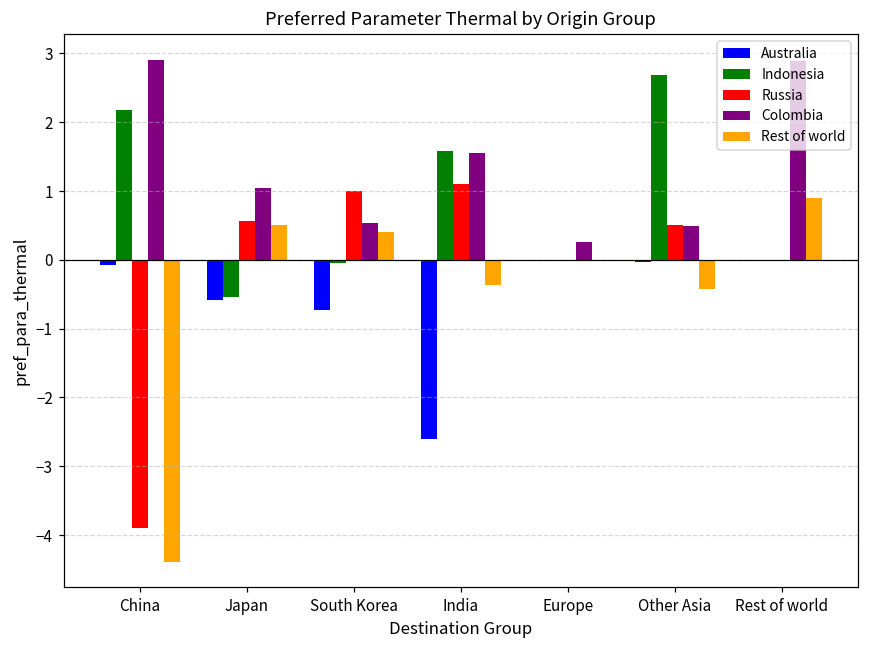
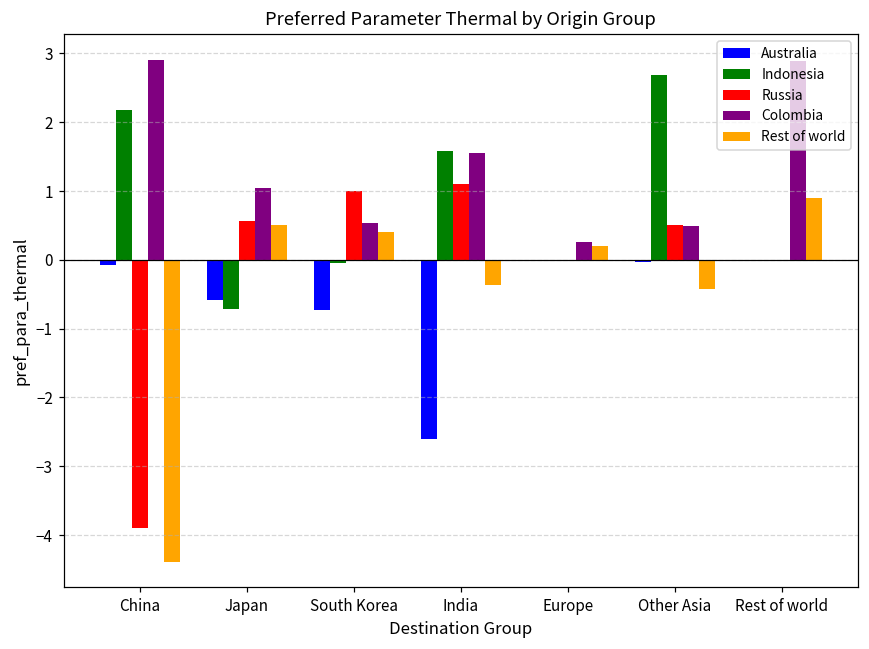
Indonesia, Japan: -0.5 -> -0.7
Rest of world, Europe: 0.0 -> 0.2
